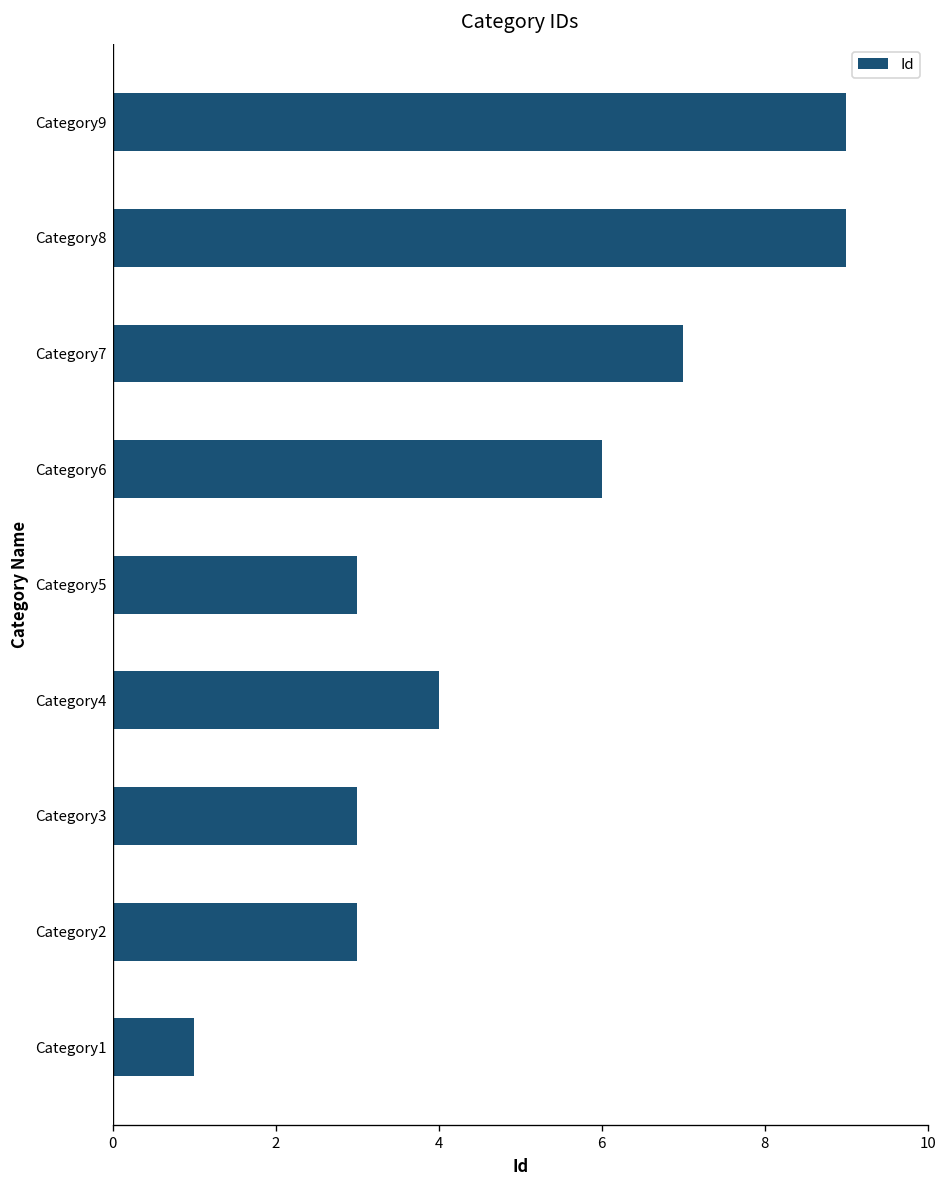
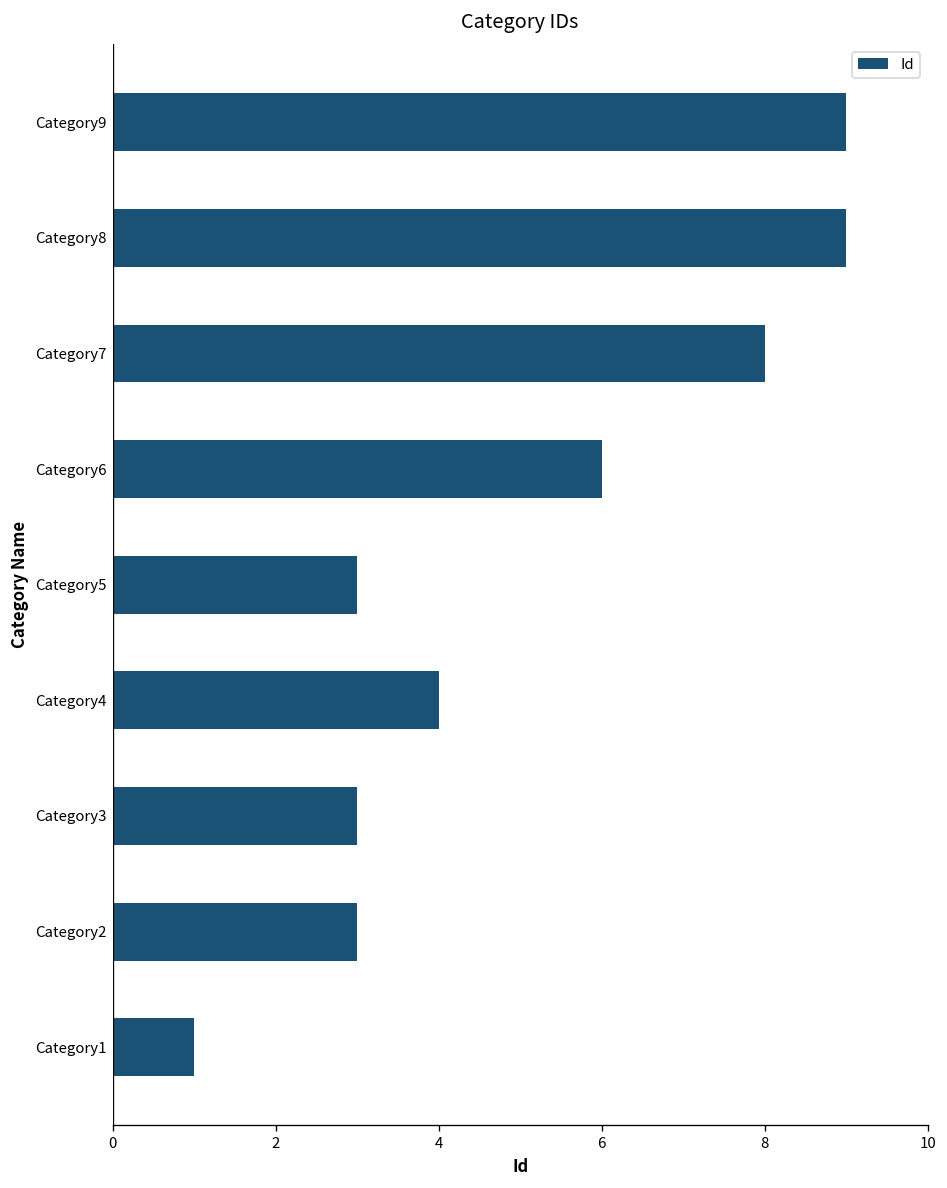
Category7: 7 -> 8
